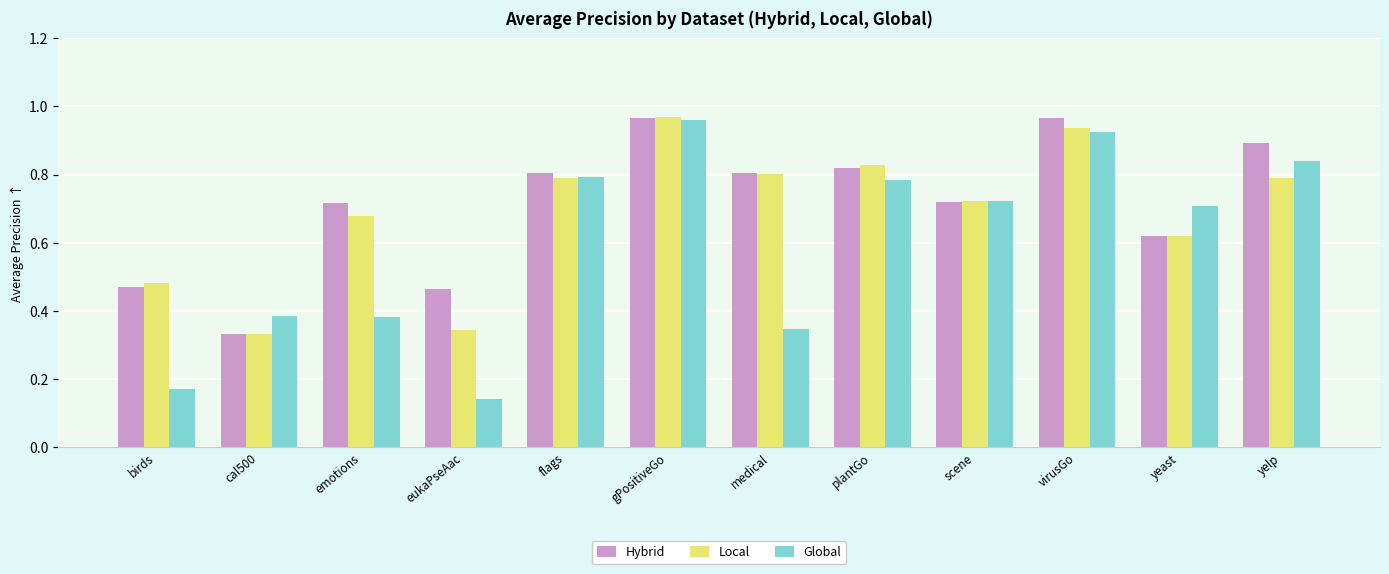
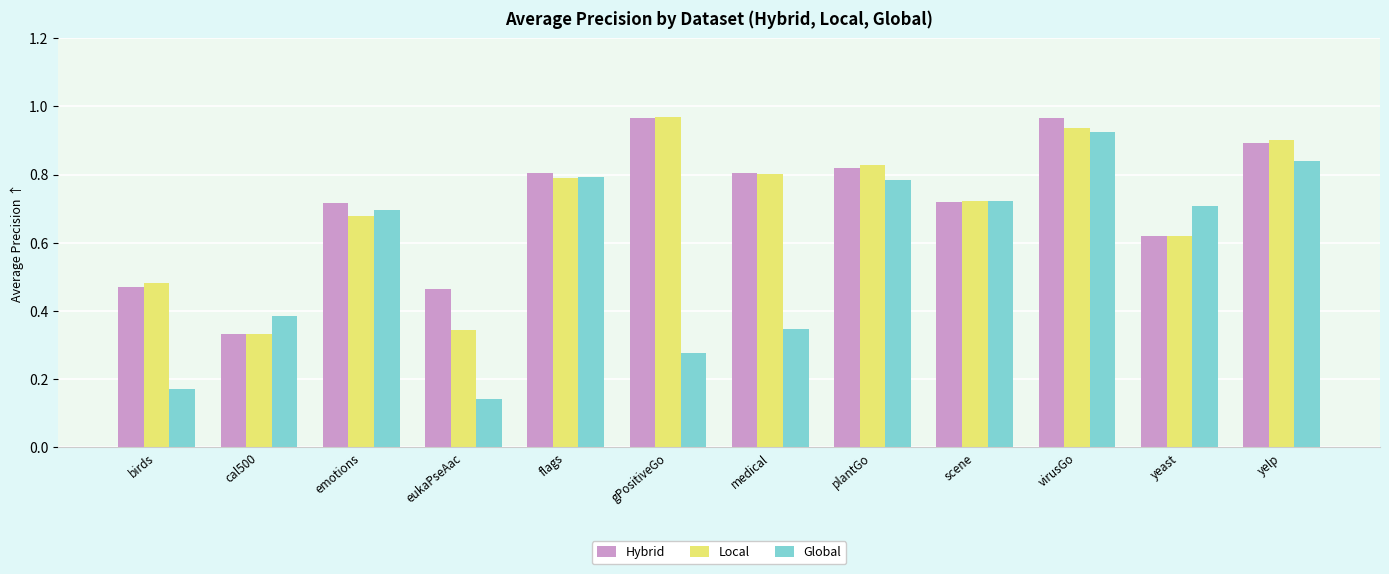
Global, emotions: 0.38 -> 0.70
Global, gPositiveGo: 0.96 -> 0.28
Local, yelp: 0.79 -> 0.90
